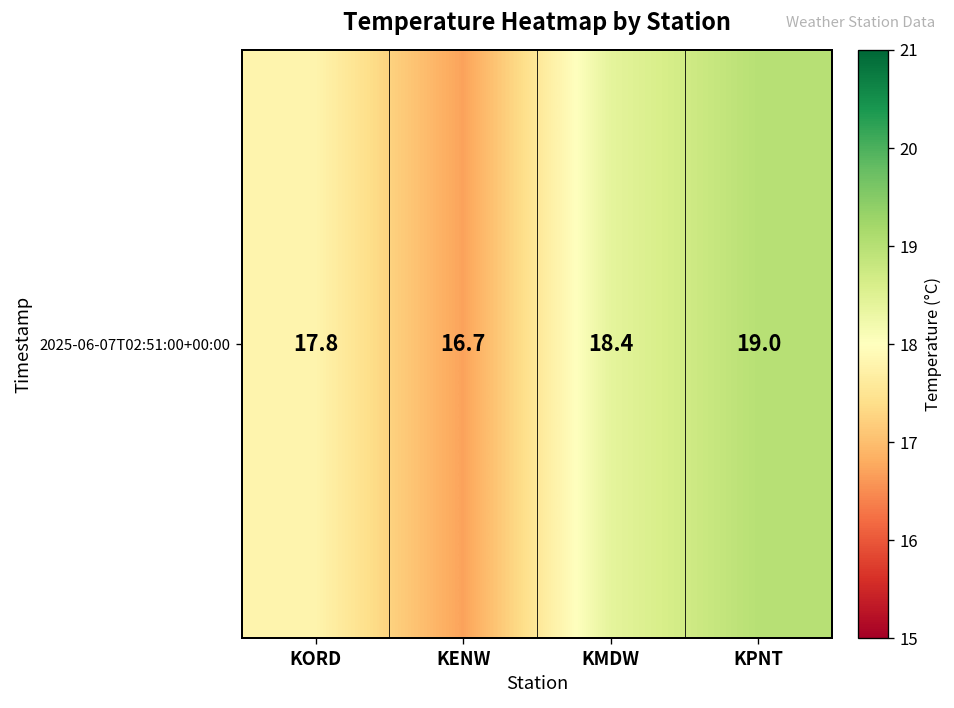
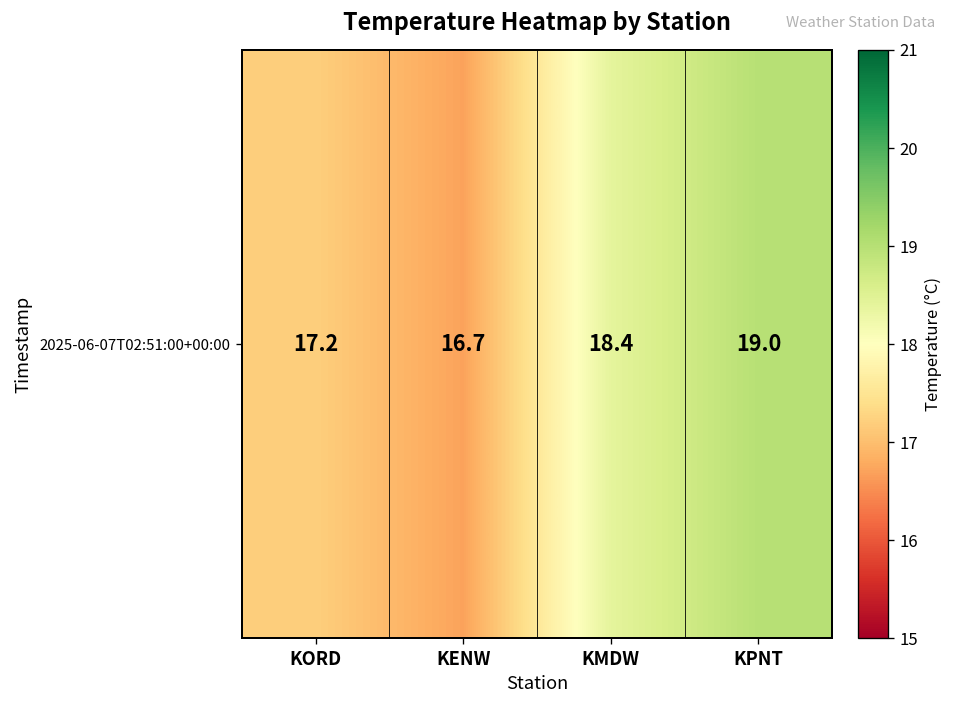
2025-06-07T02:51:00+00:00, KORD: 17.8 -> 17.2
